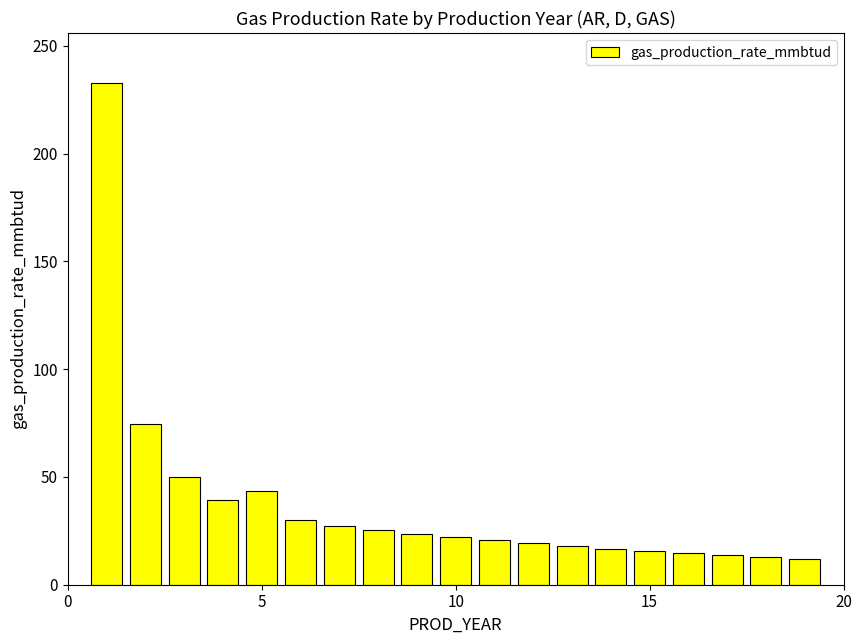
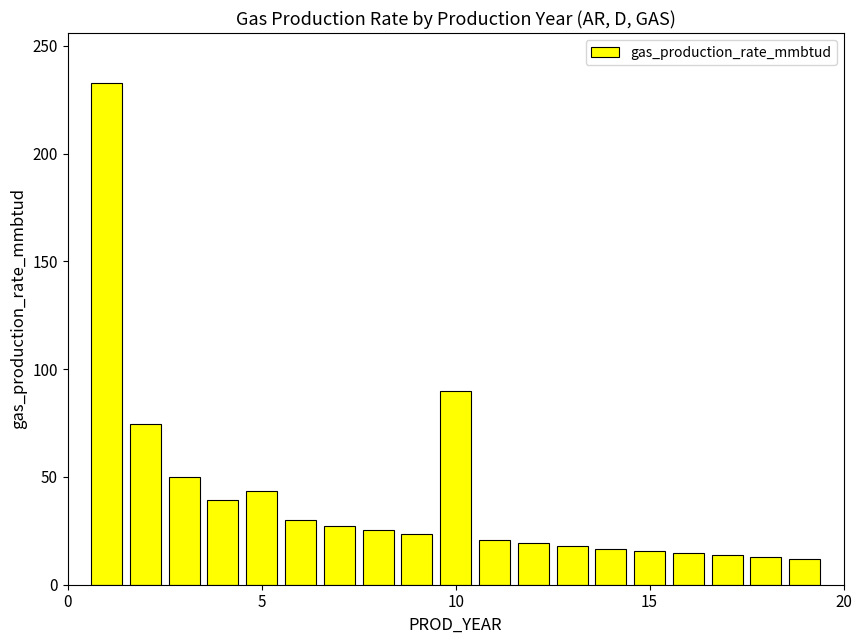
10: 22 -> 90
